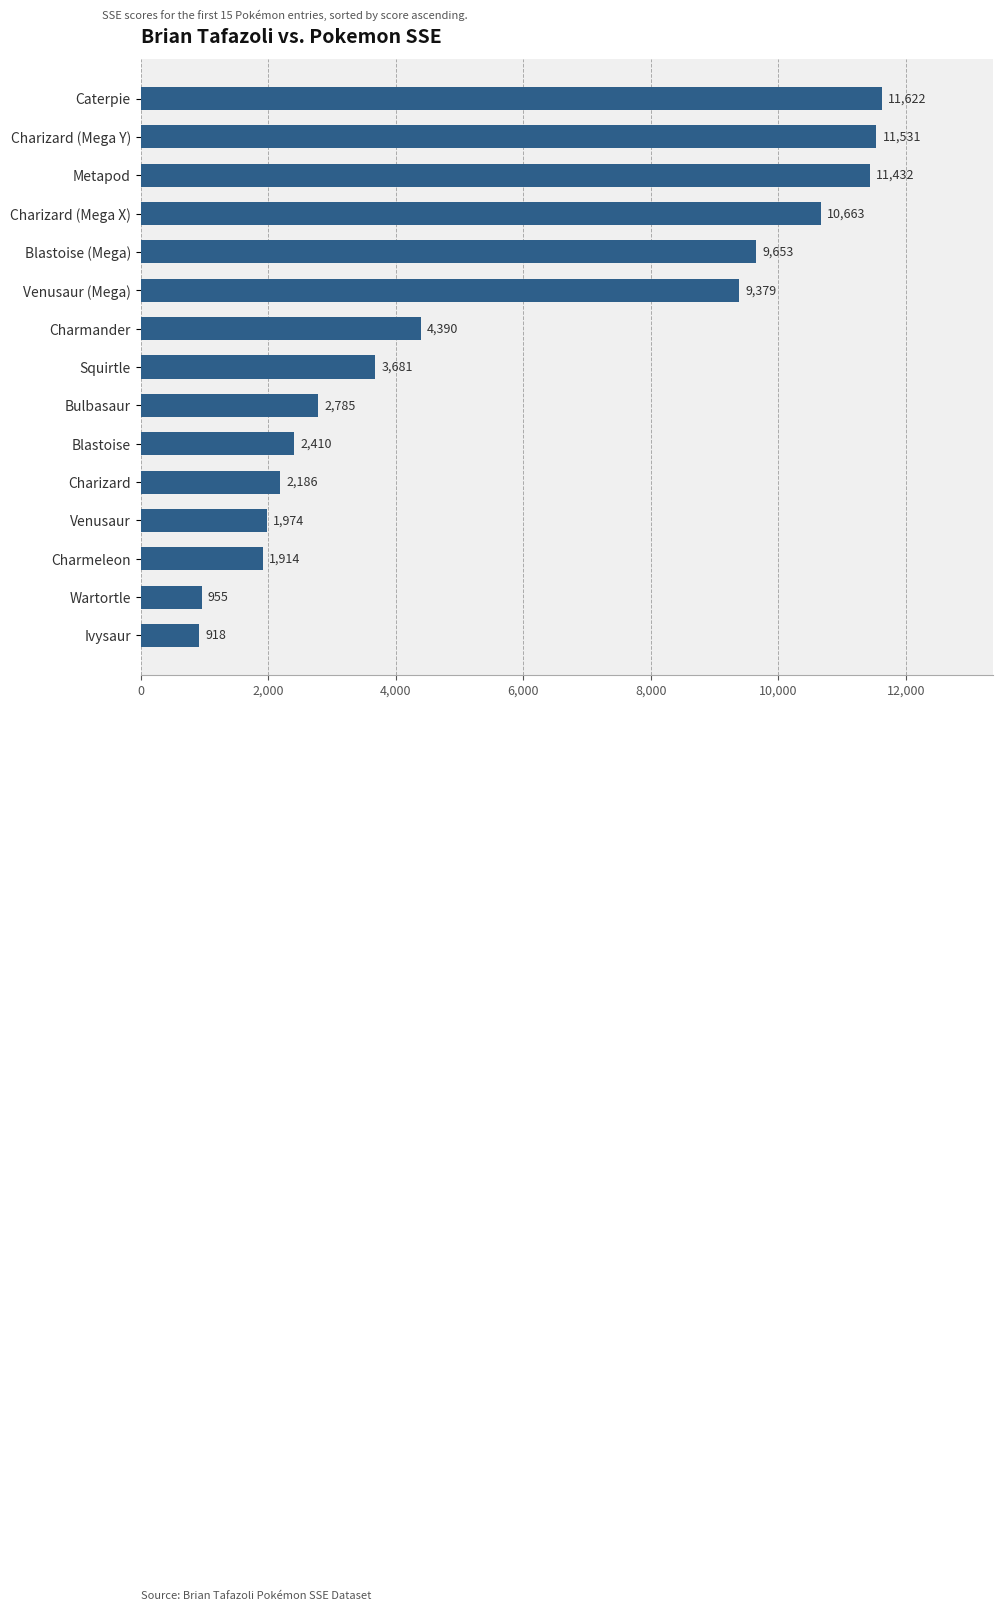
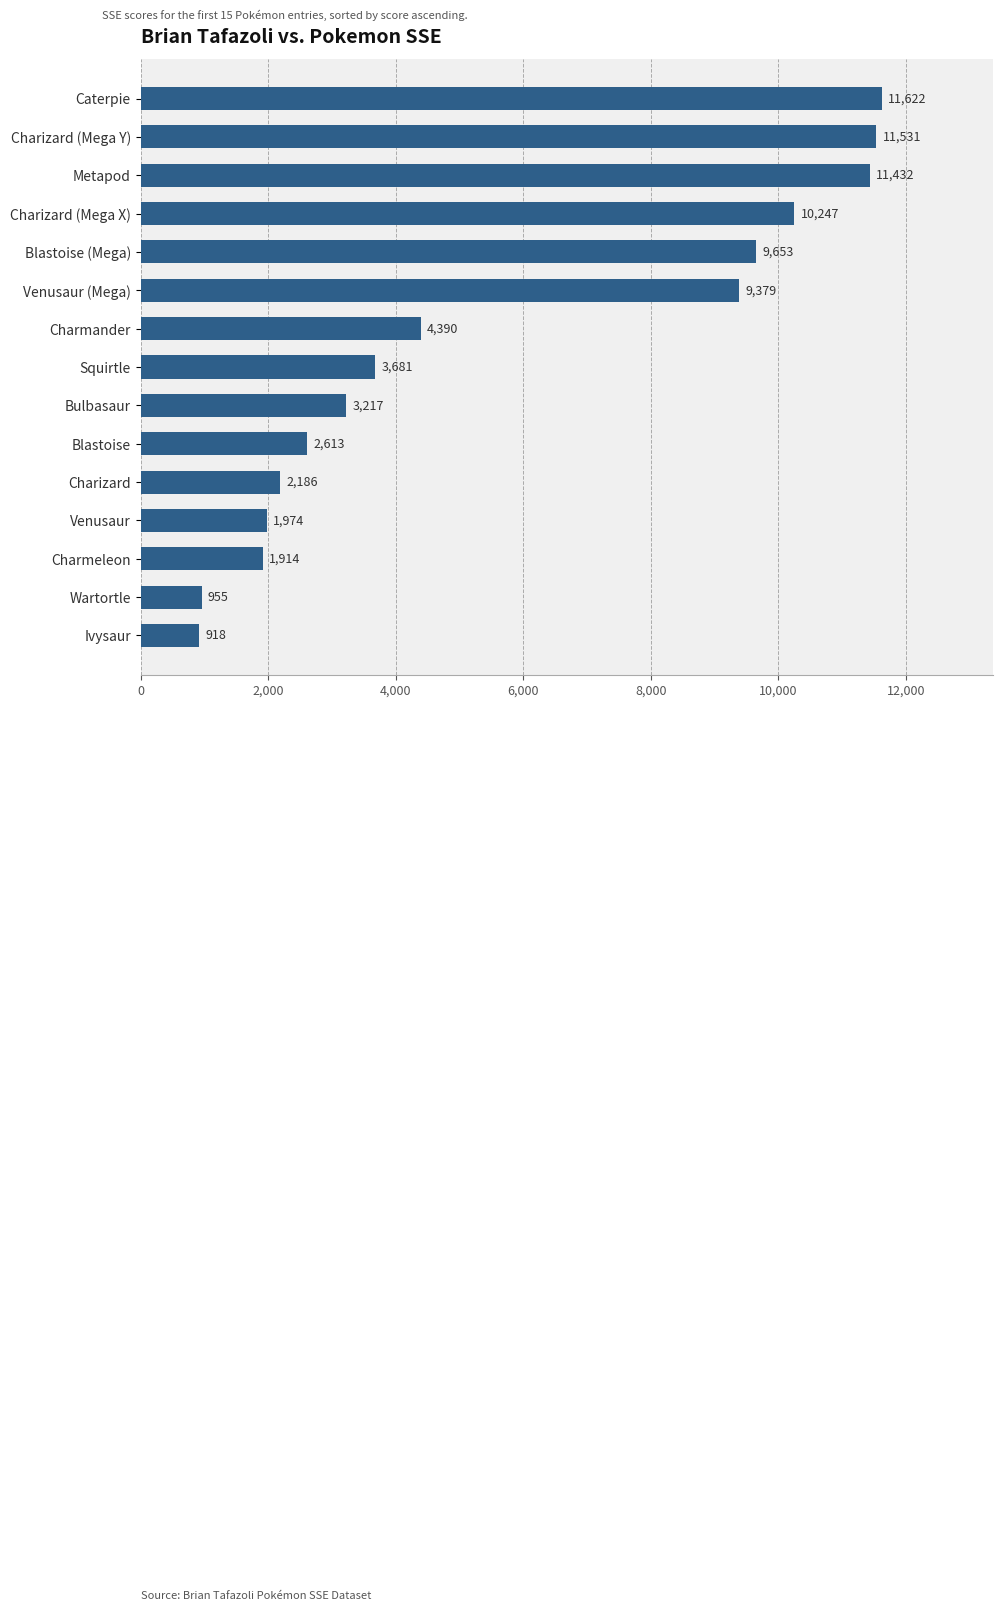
Charizard (Mega X): 10,663 -> 10,247
Bulbasaur: 2,785 -> 3,217
Blastoise: 2,410 -> 2,613
